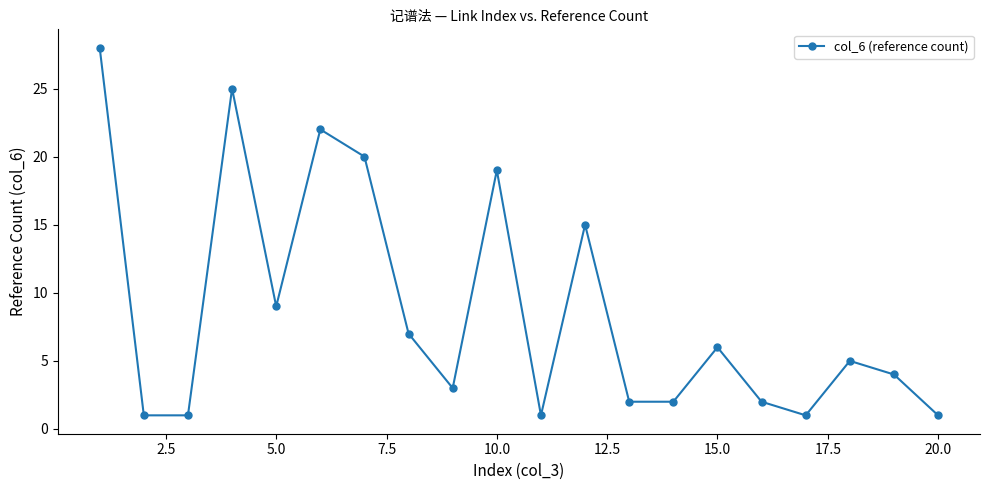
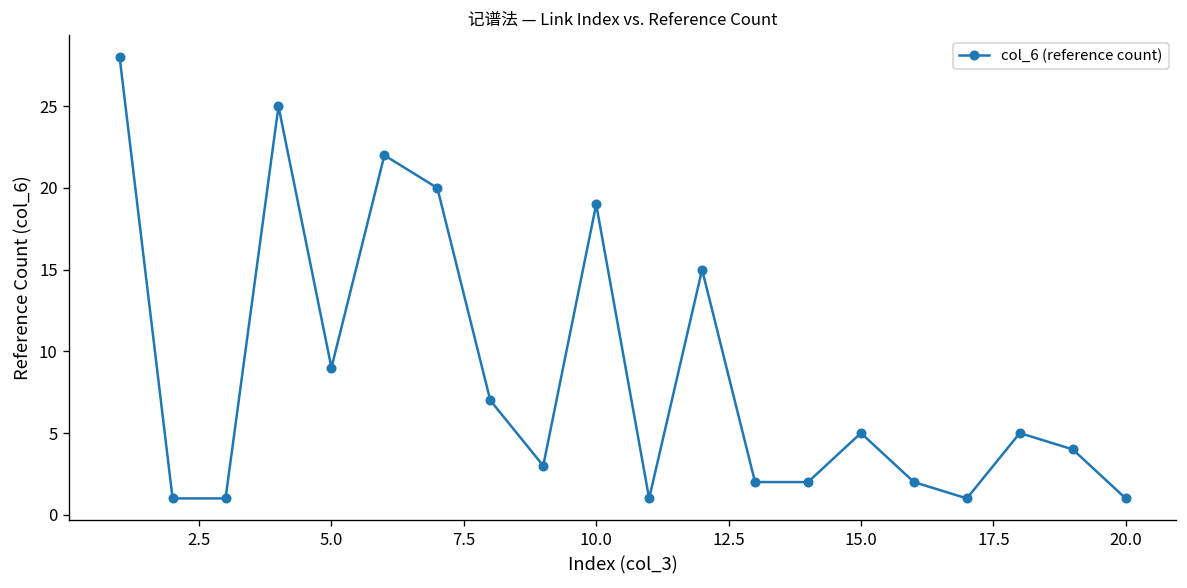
15.0: 6 -> 5
